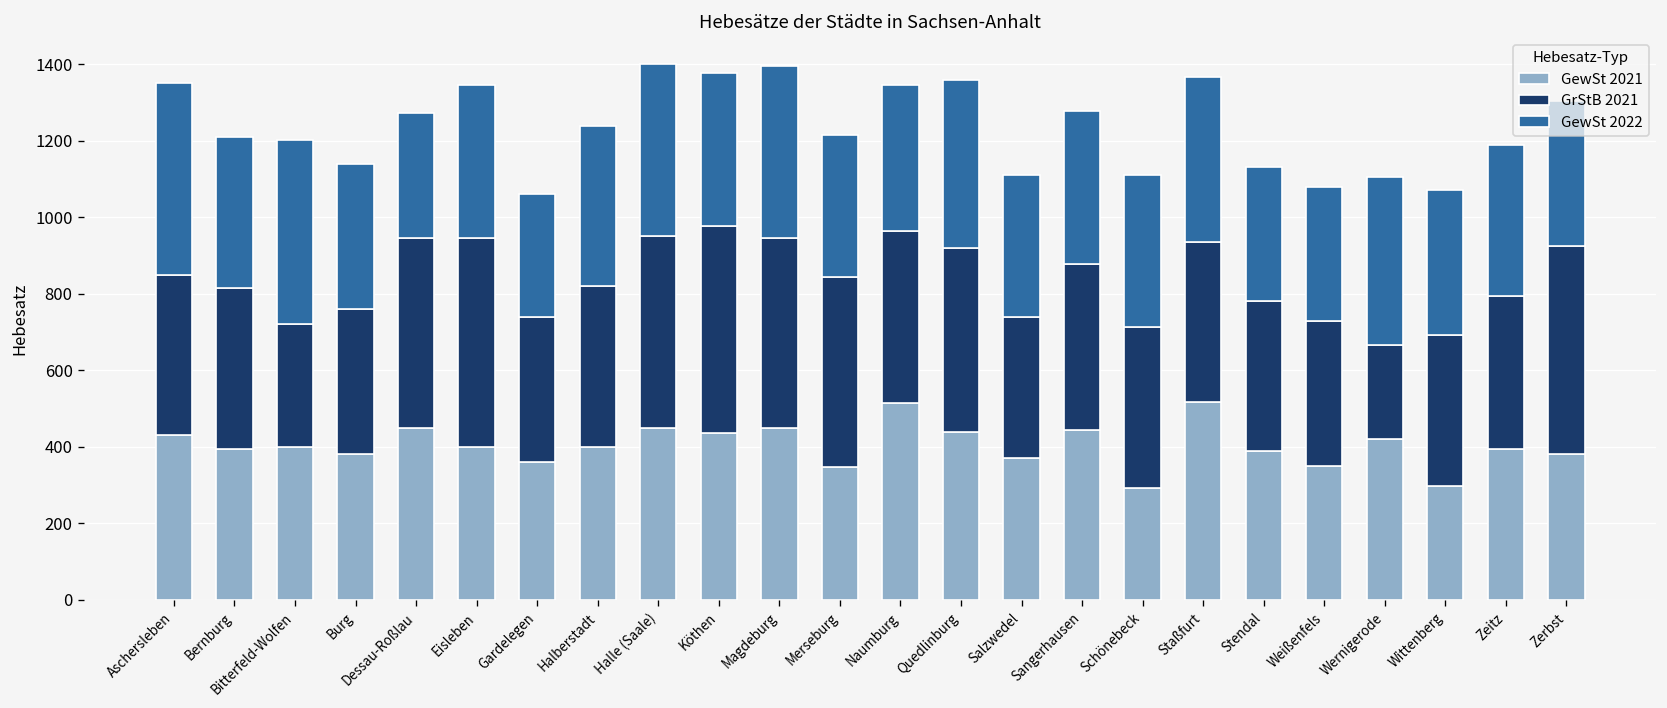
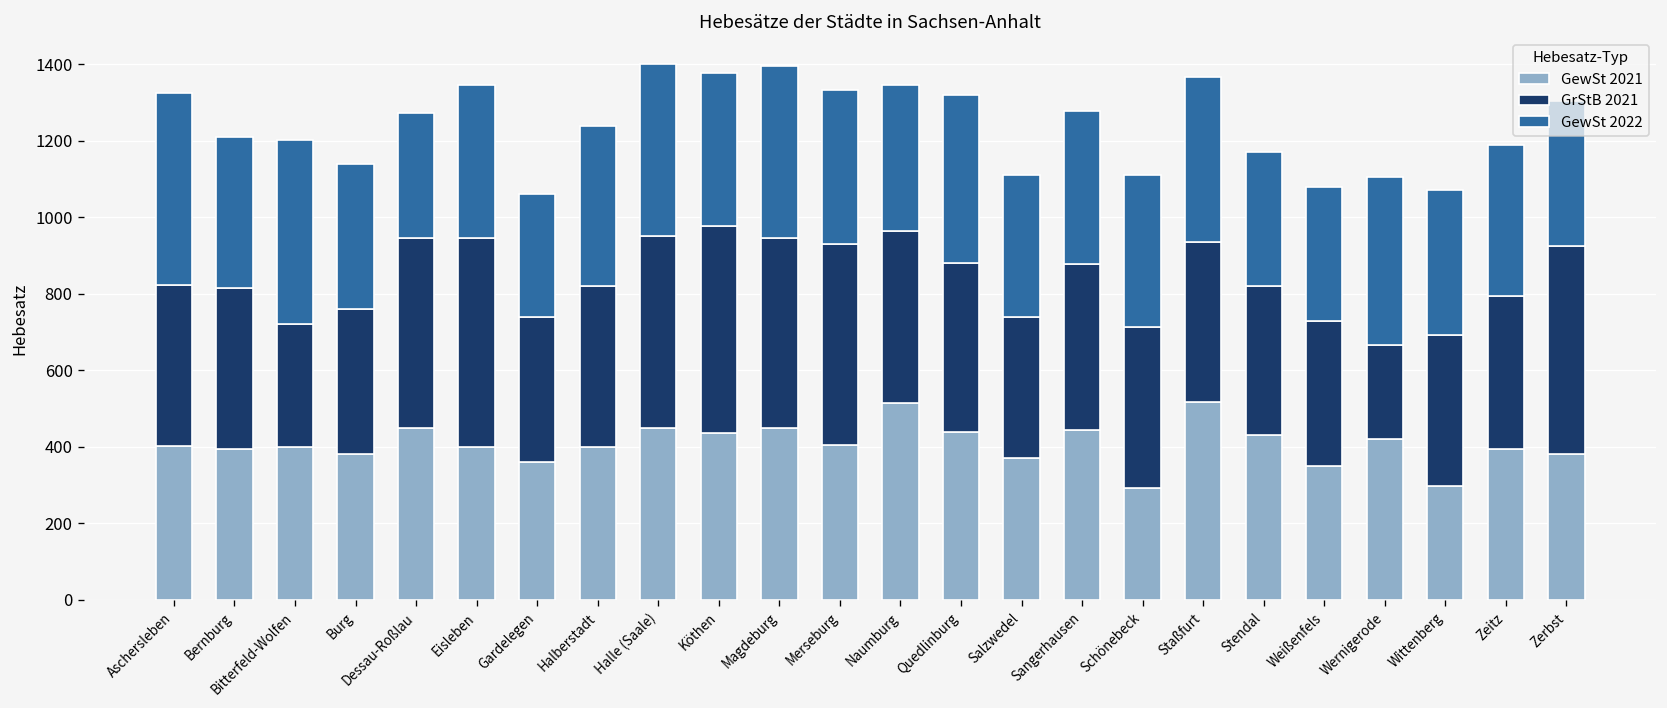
GewSt 2021, Aschersleben: 430 -> 400
GewSt 2021, Merseburg: 350 -> 400
GrStB 2021, Merseburg: 500 -> 530
GewSt 2022, Merseburg: 370 -> 400
GrStB 2021, Quedlinburg: 480 -> 440
GewSt 2021, Stendal: 390 -> 430
